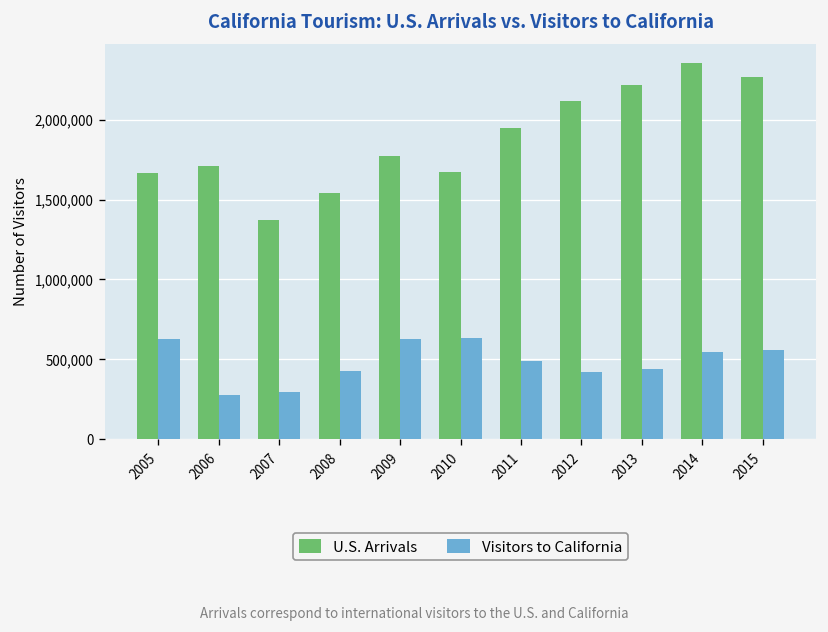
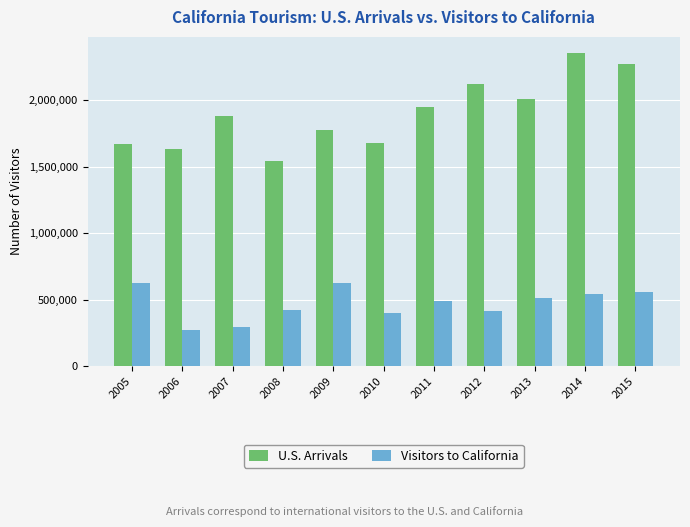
U.S. Arrivals, 2006: 1,710,000 -> 1,630,000
U.S. Arrivals, 2007: 1,370,000 -> 1,880,000
Visitors to California, 2010: 630,000 -> 400,000
U.S. Arrivals, 2013: 2,220,000 -> 2,010,000
Visitors to California, 2013: 440,000 -> 520,000
